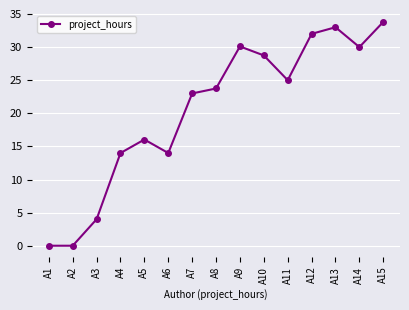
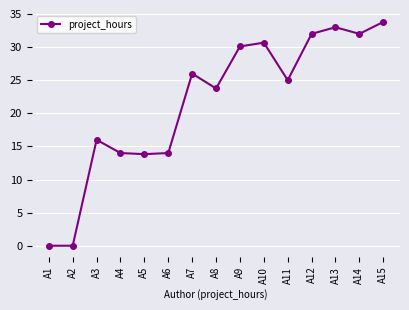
A3: 4 -> 16
A5: 16 -> 14
A7: 23 -> 26
A10: 29 -> 31
A14: 30 -> 32
